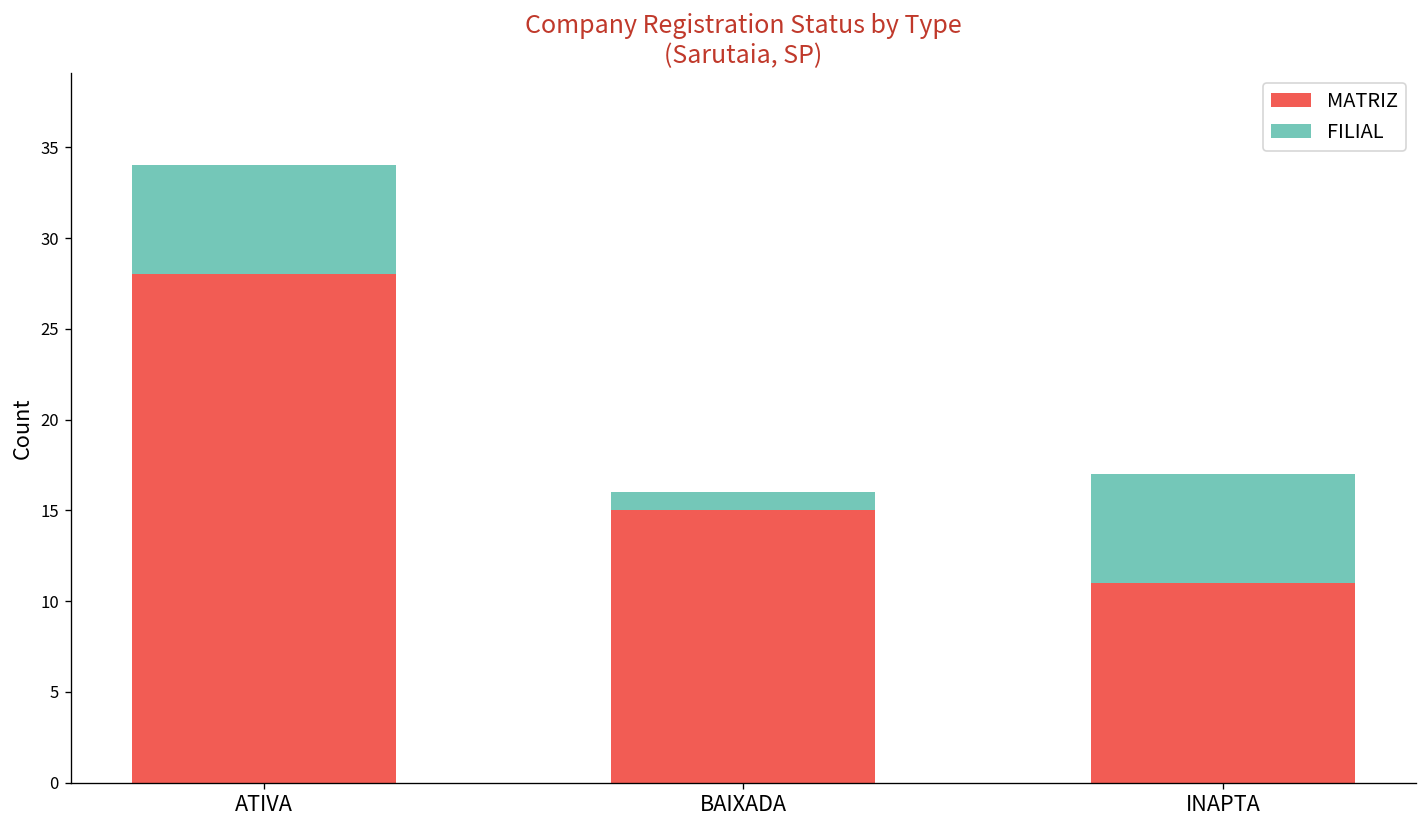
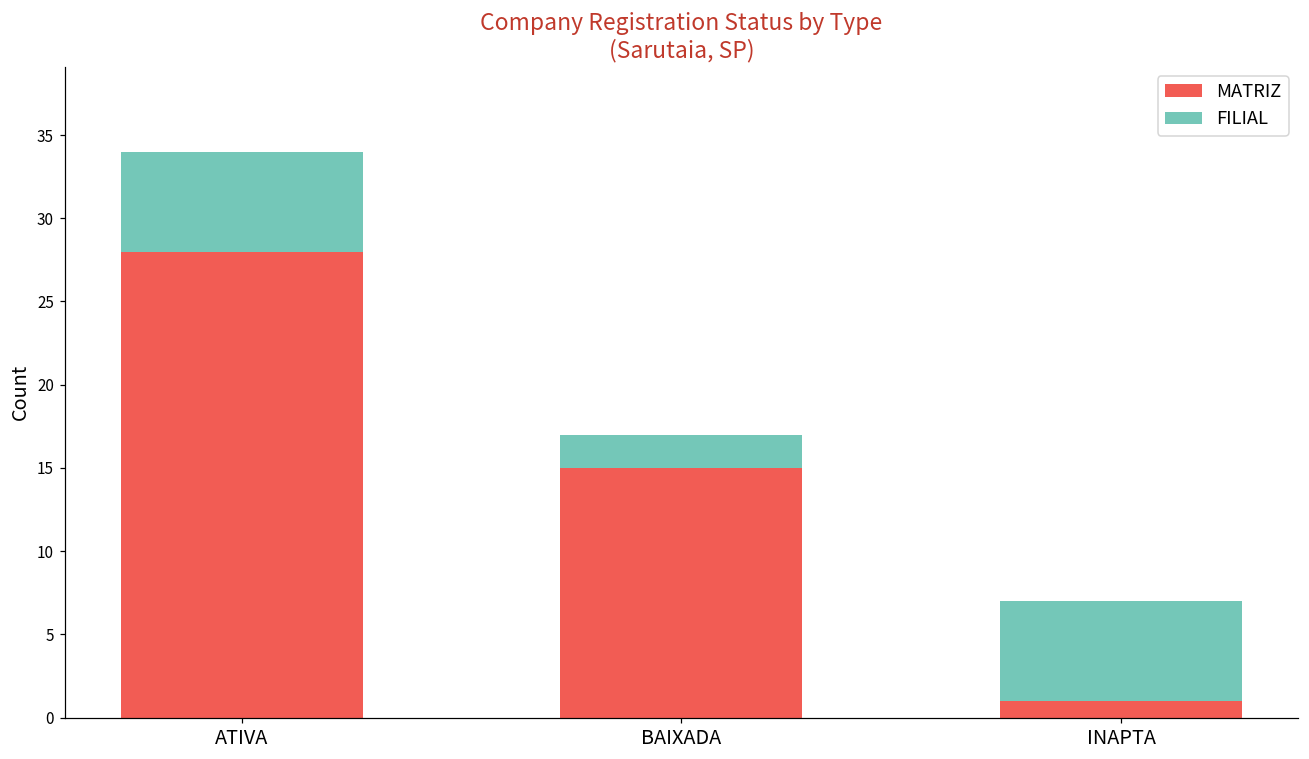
FILIAL, BAIXADA: 1 -> 2
MATRIZ, INAPTA: 11 -> 1
